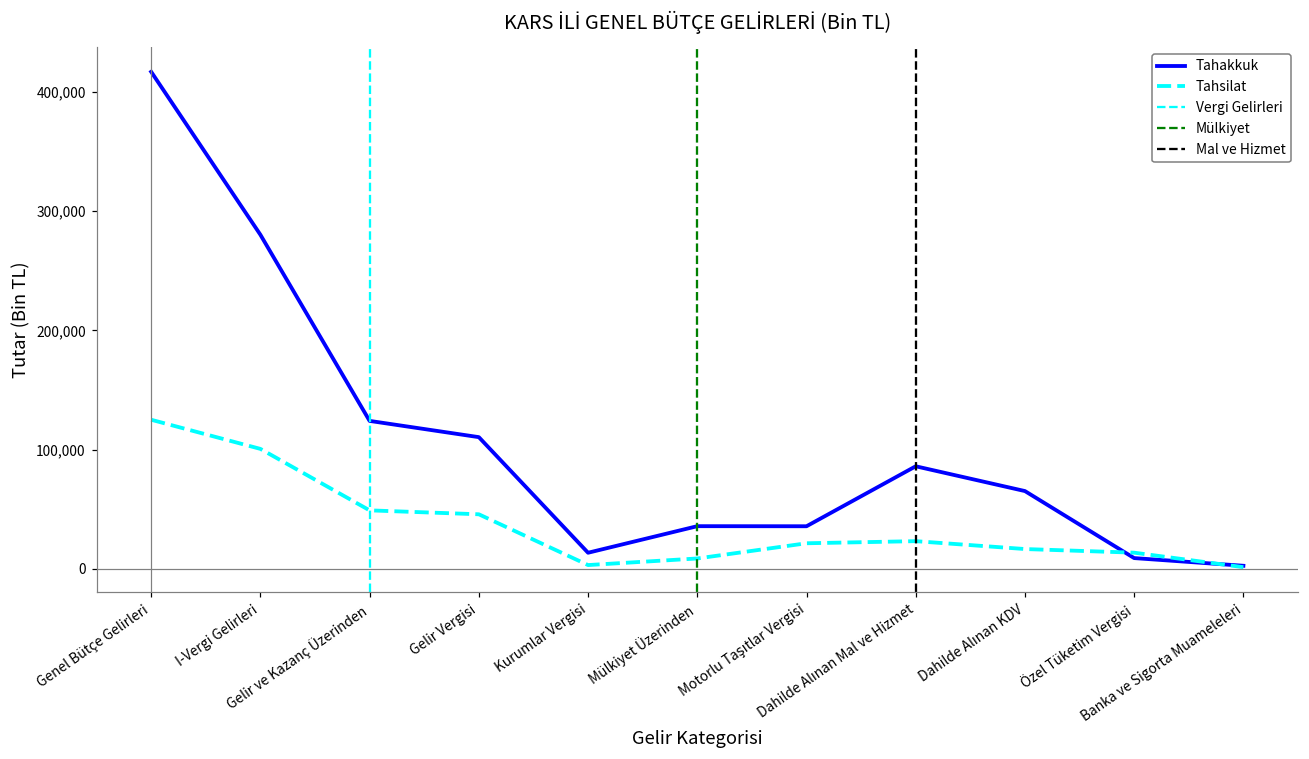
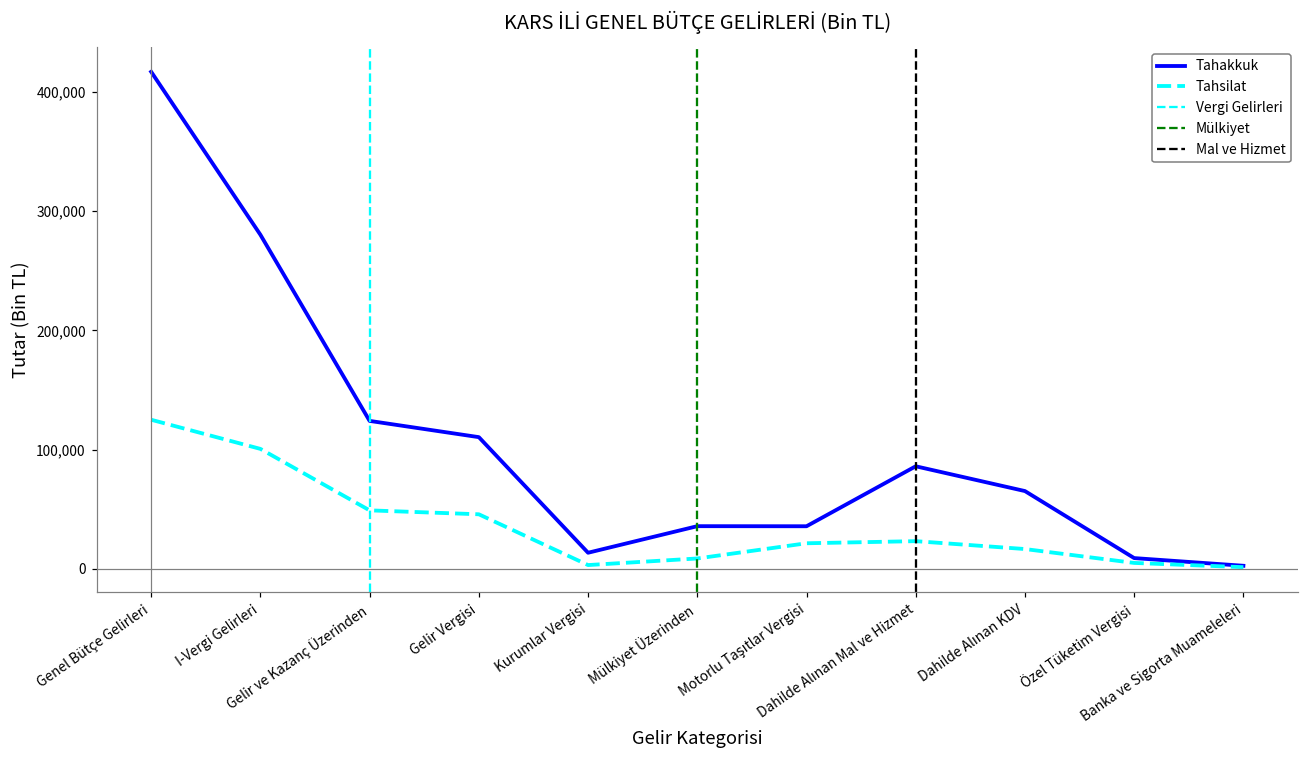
Tahsilat, Özel Tüketim Vergisi: 14,000 -> 5,000
